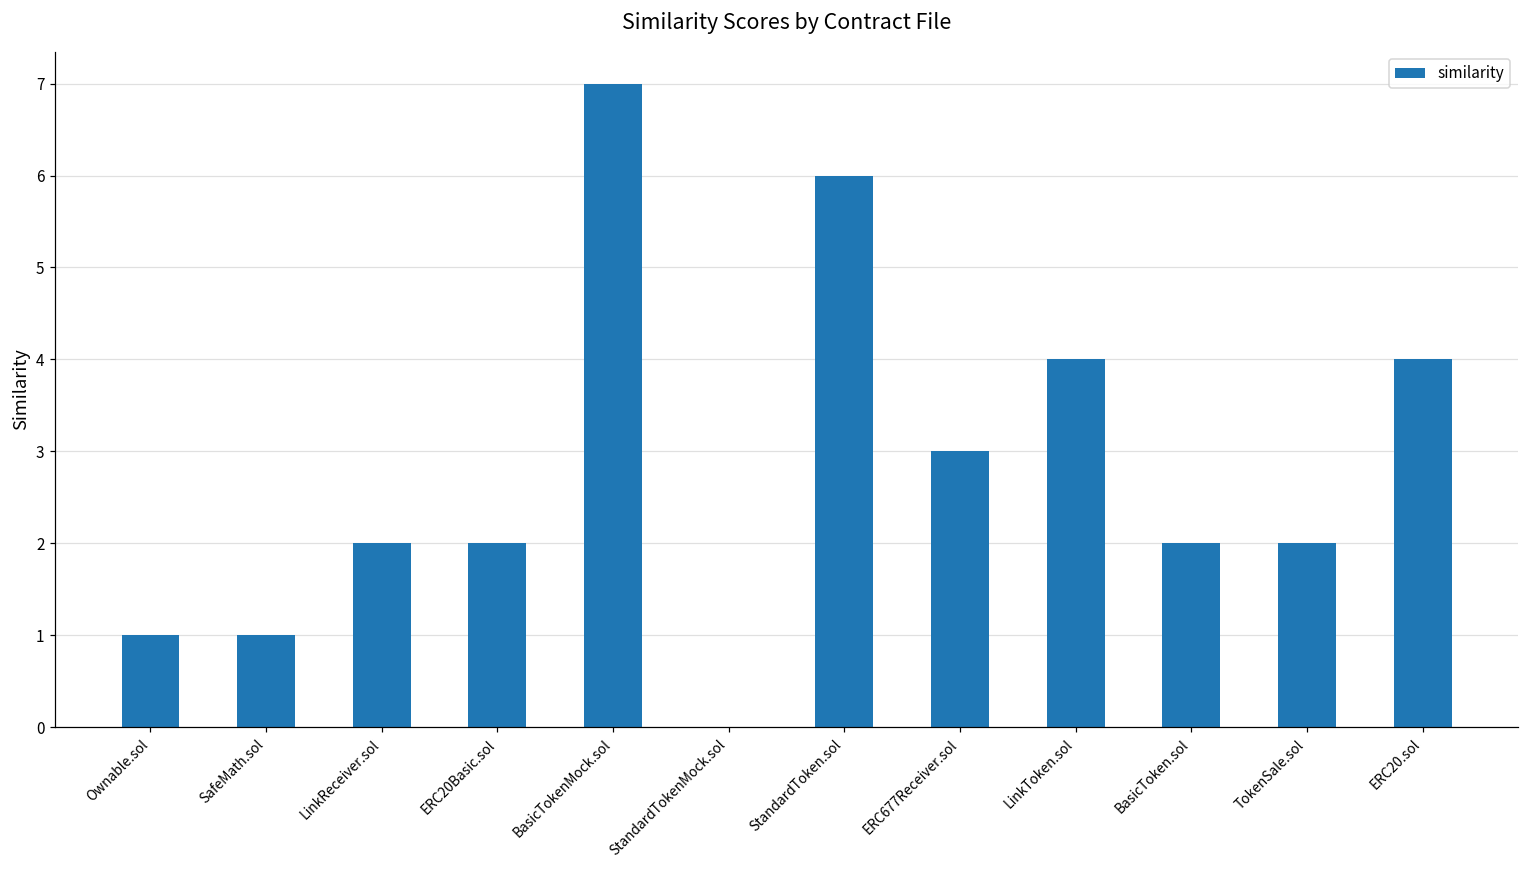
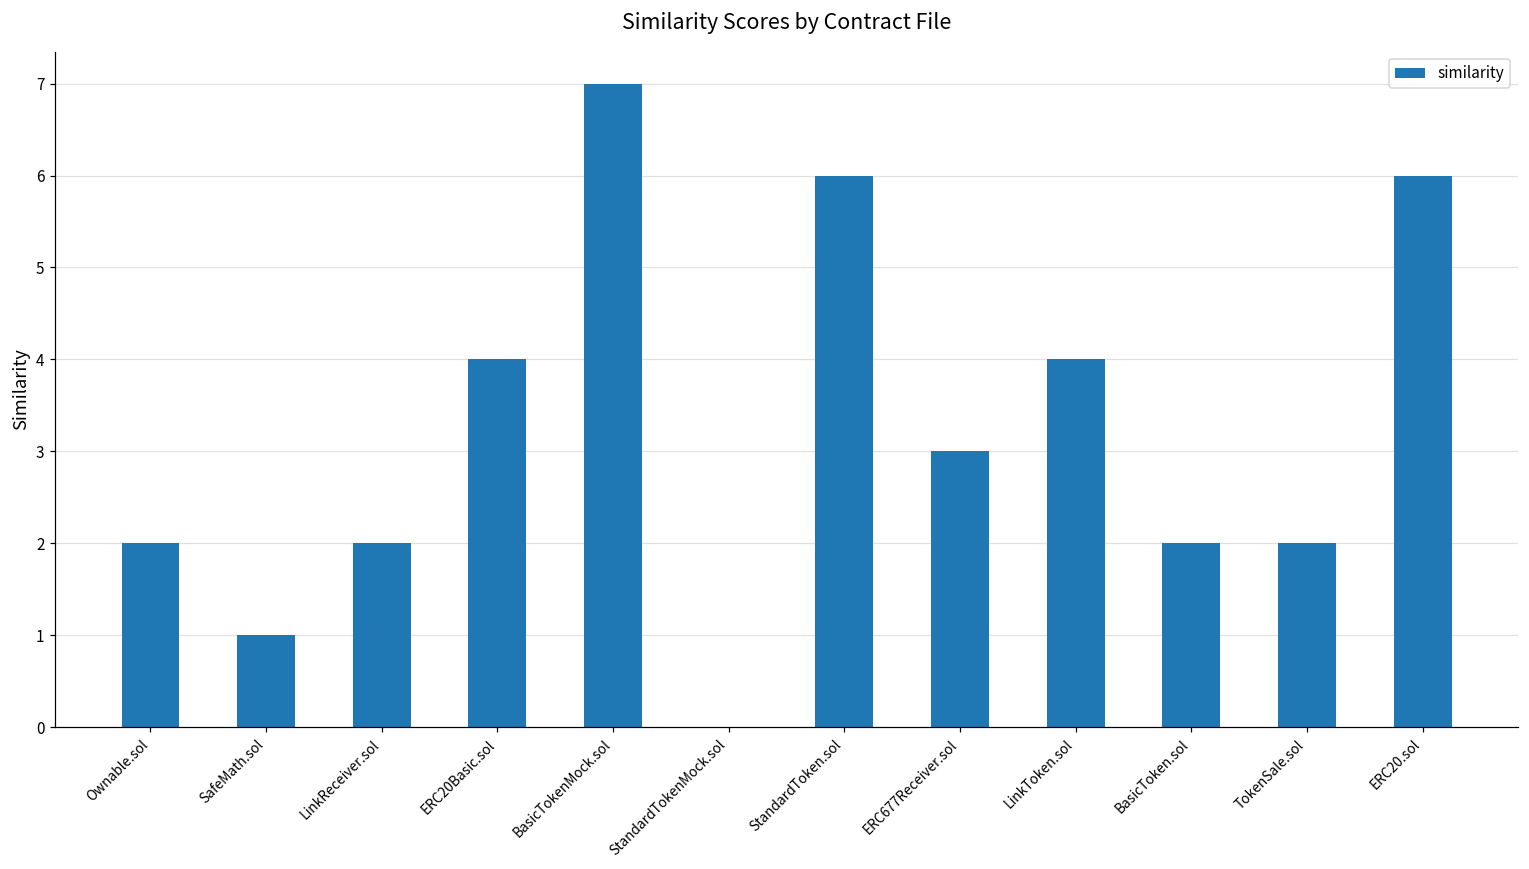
Ownable.sol: 1 -> 2
ERC20Basic.sol: 2 -> 4
ERC20.sol: 4 -> 6
